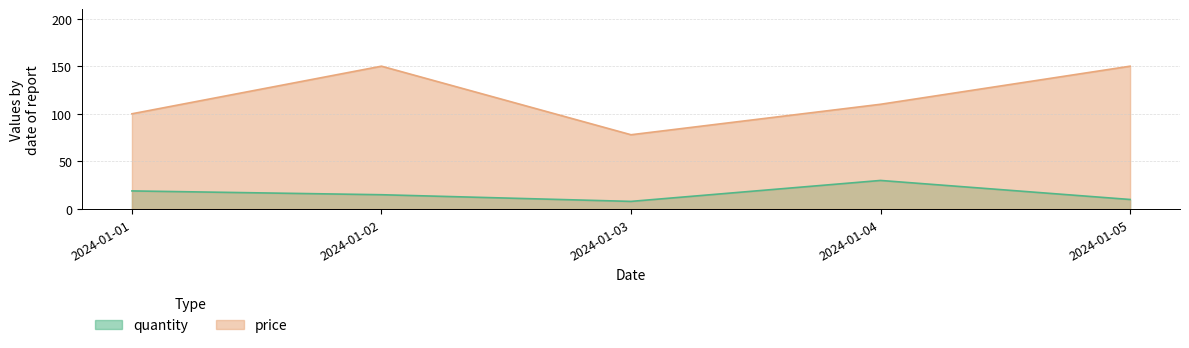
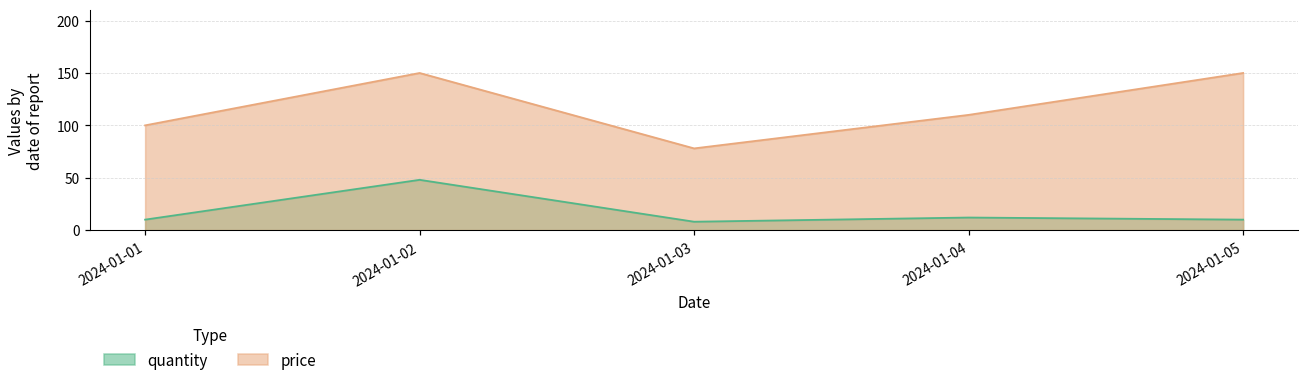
quantity, 2024-01-01: 20 -> 10
quantity, 2024-01-02: 20 -> 50
quantity, 2024-01-04: 30 -> 10
